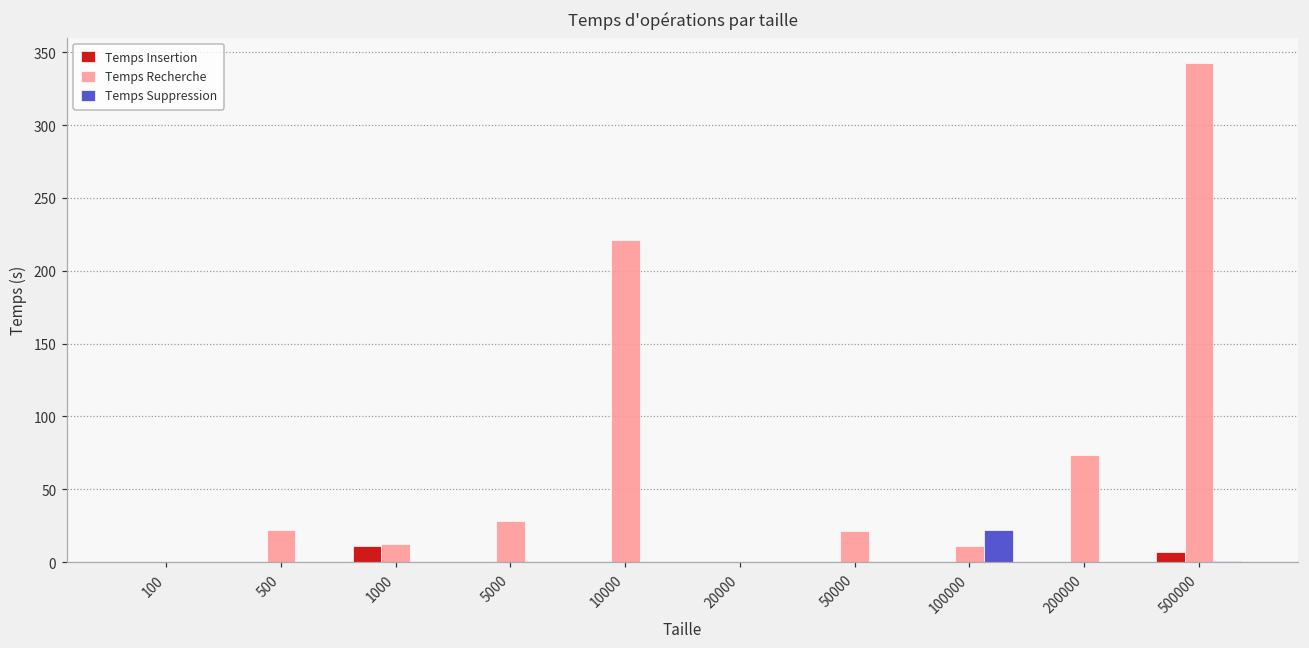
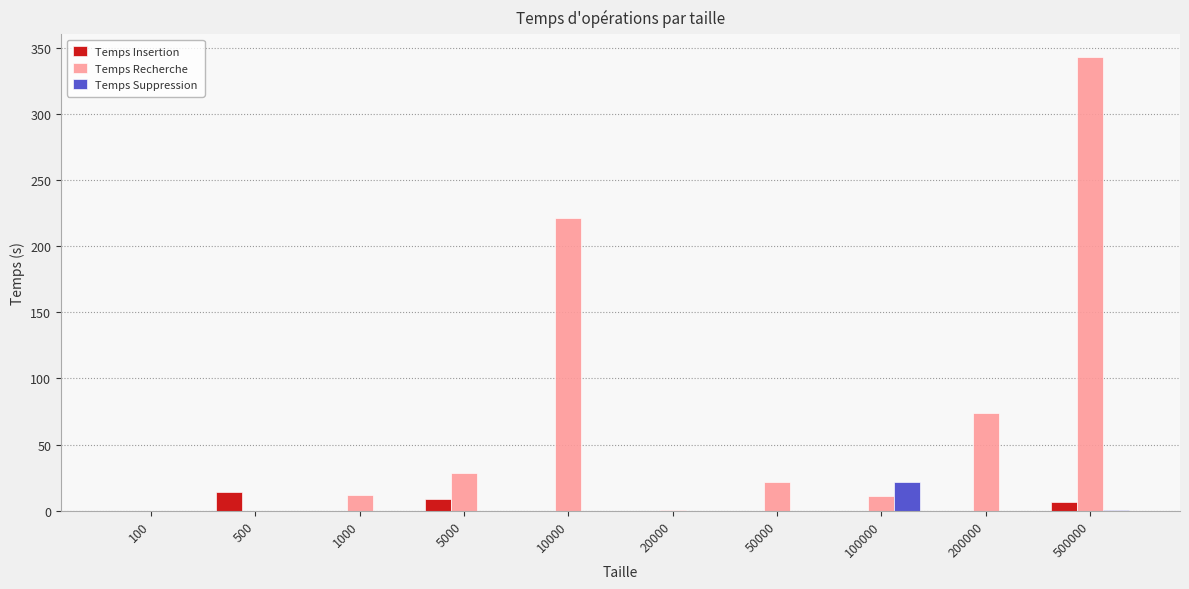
Temps Insertion, 500: 0 -> 14
Temps Recherche, 500: 22 -> 0
Temps Insertion, 1000: 11 -> 0
Temps Insertion, 5000: 0 -> 9
